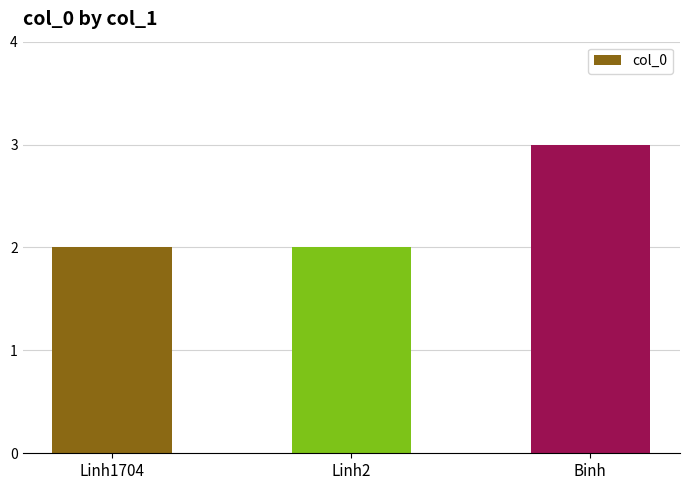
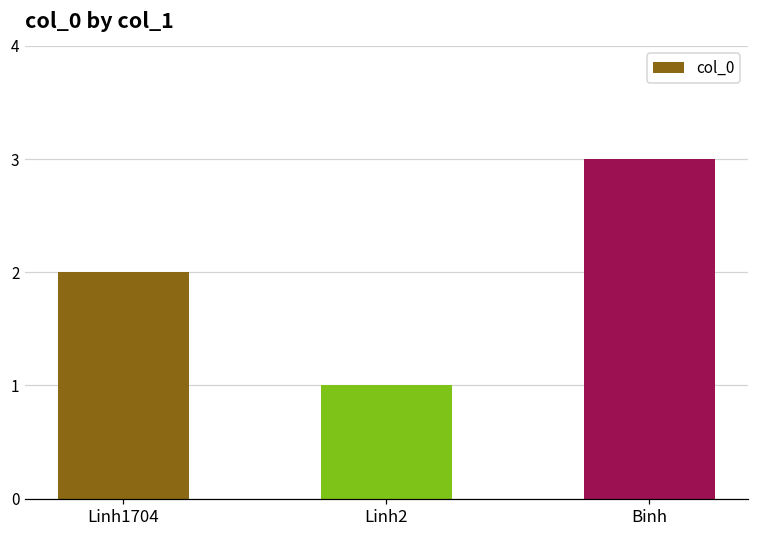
Linh2: 2 -> 1
